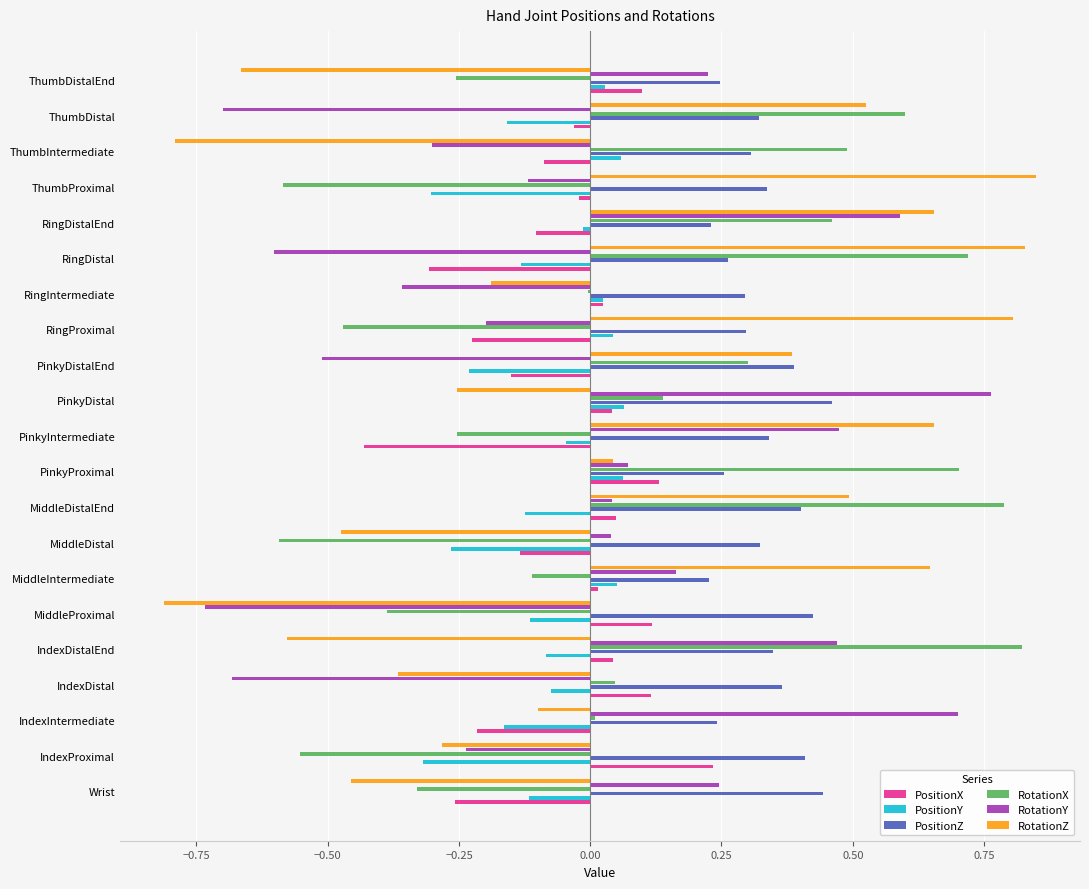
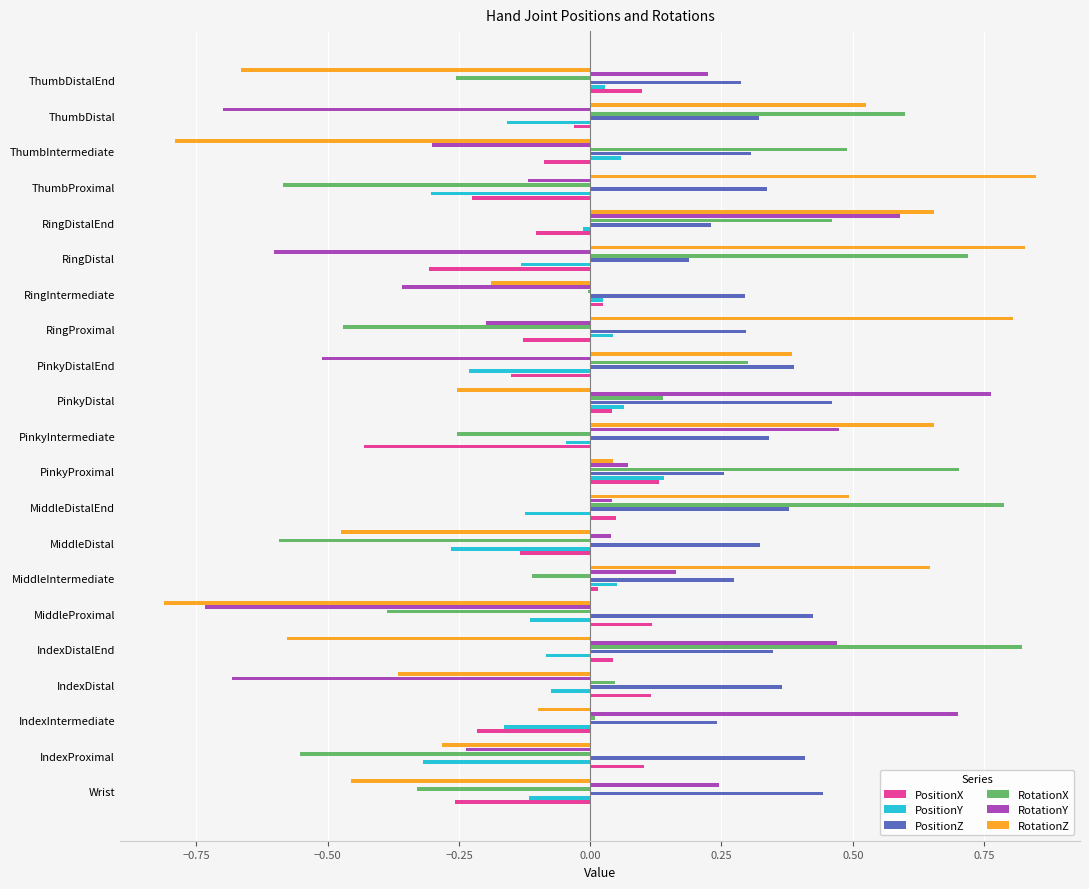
PositionZ, ThumbDistalEnd: 0.25 -> 0.29
PositionX, ThumbProximal: -0.02 -> -0.23
PositionZ, RingDistal: 0.26 -> 0.19
PositionX, RingProximal: -0.22 -> -0.13
PositionY, PinkyProximal: 0.06 -> 0.14
PositionZ, MiddleDistalEnd: 0.40 -> 0.38
PositionZ, MiddleIntermediate: 0.23 -> 0.27
PositionX, IndexProximal: 0.23 -> 0.10
